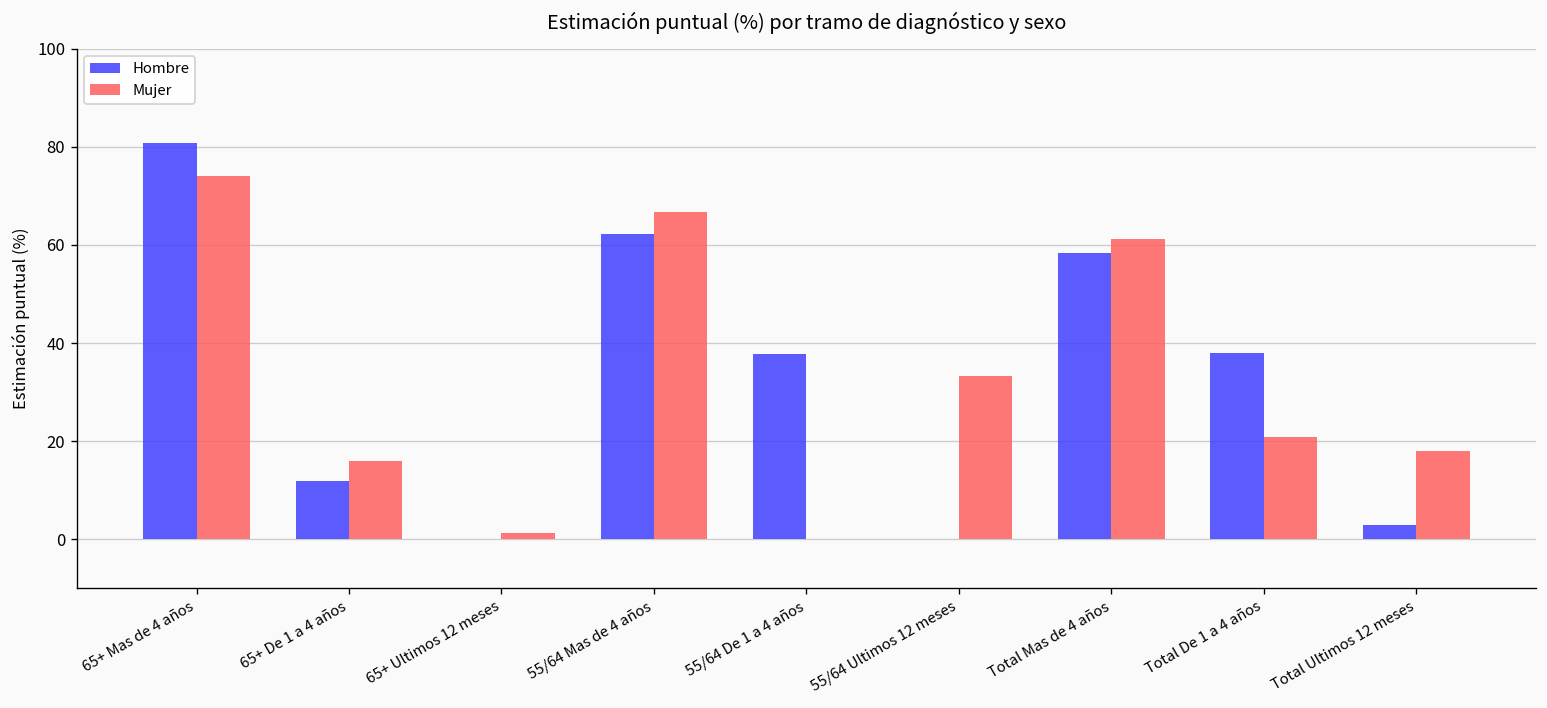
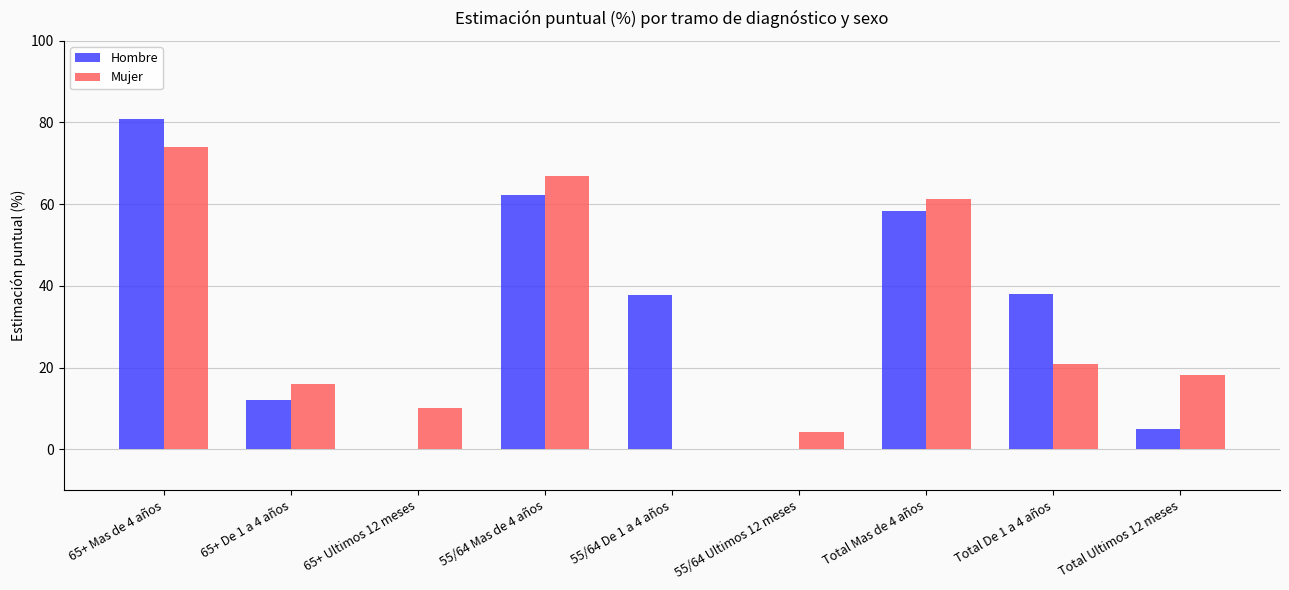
Mujer, 65+ Ultimos 12 meses: 1 -> 10
Mujer, 55/64 Ultimos 12 meses: 33 -> 4
Hombre, Total Ultimos 12 meses: 3 -> 5
